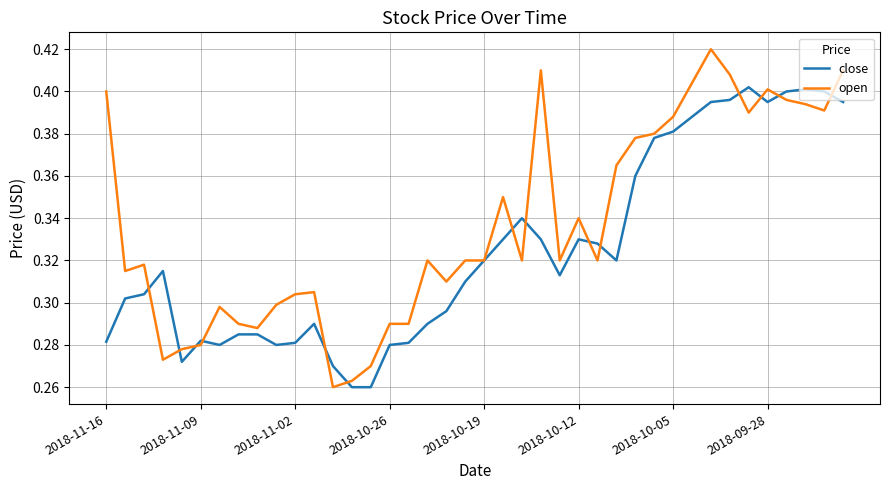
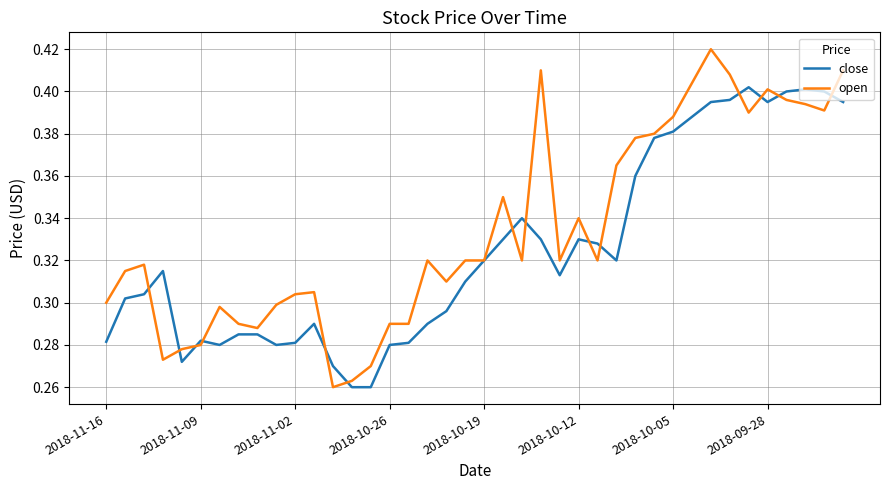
open, 2018-11-16: 0.4 -> 0.3
